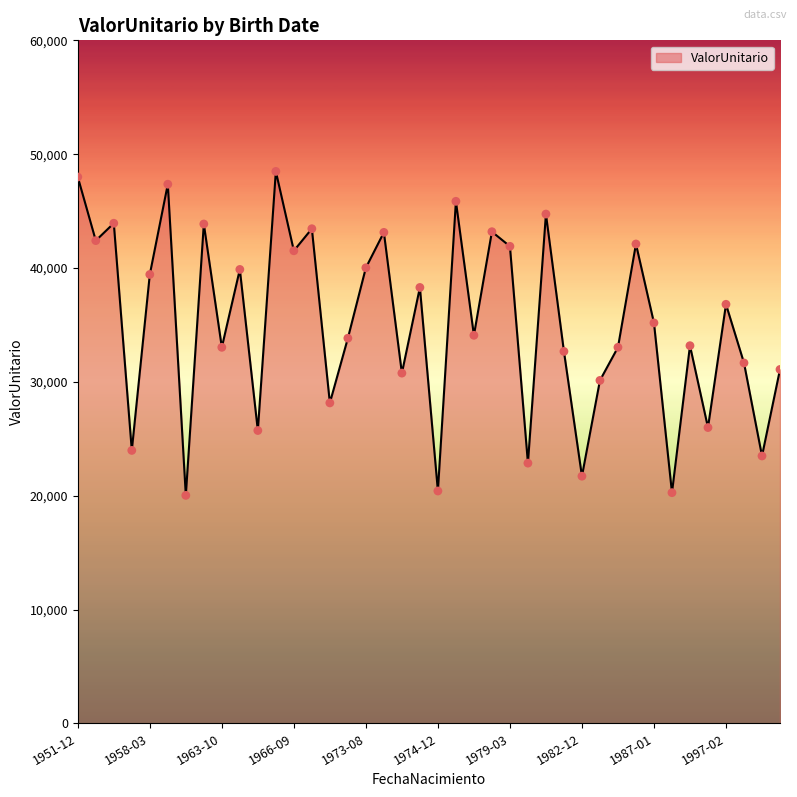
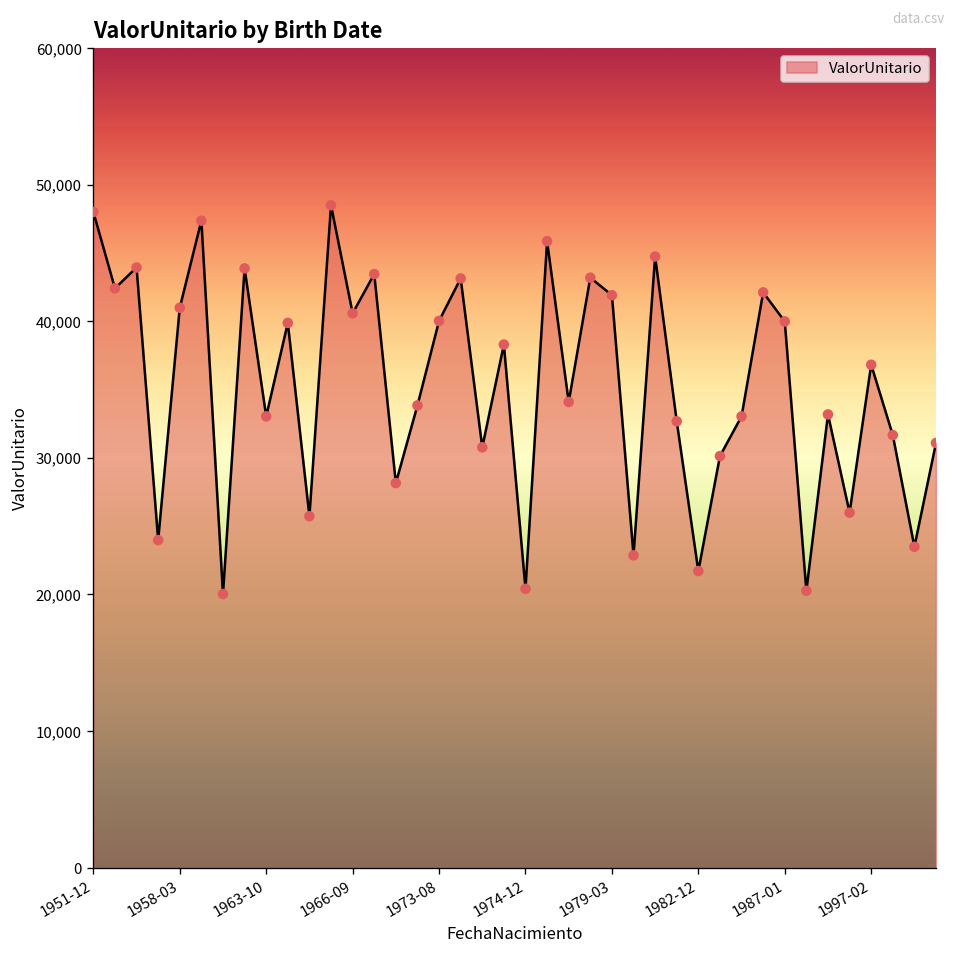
1958-03: 39,400 -> 41,000
1966-09: 41,500 -> 40,600
1987-01: 35,200 -> 40,000
